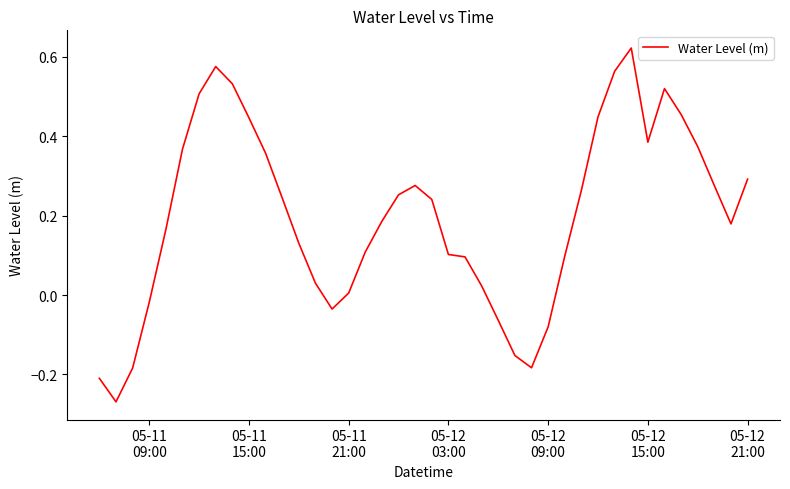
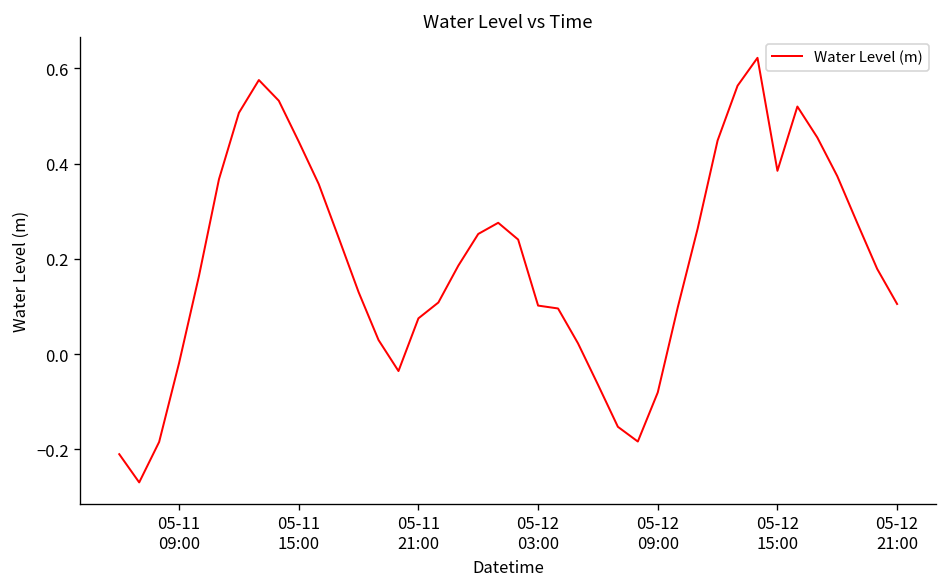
05-11 21:00: 0.00 -> 0.08
05-12 21:00: 0.29 -> 0.11
